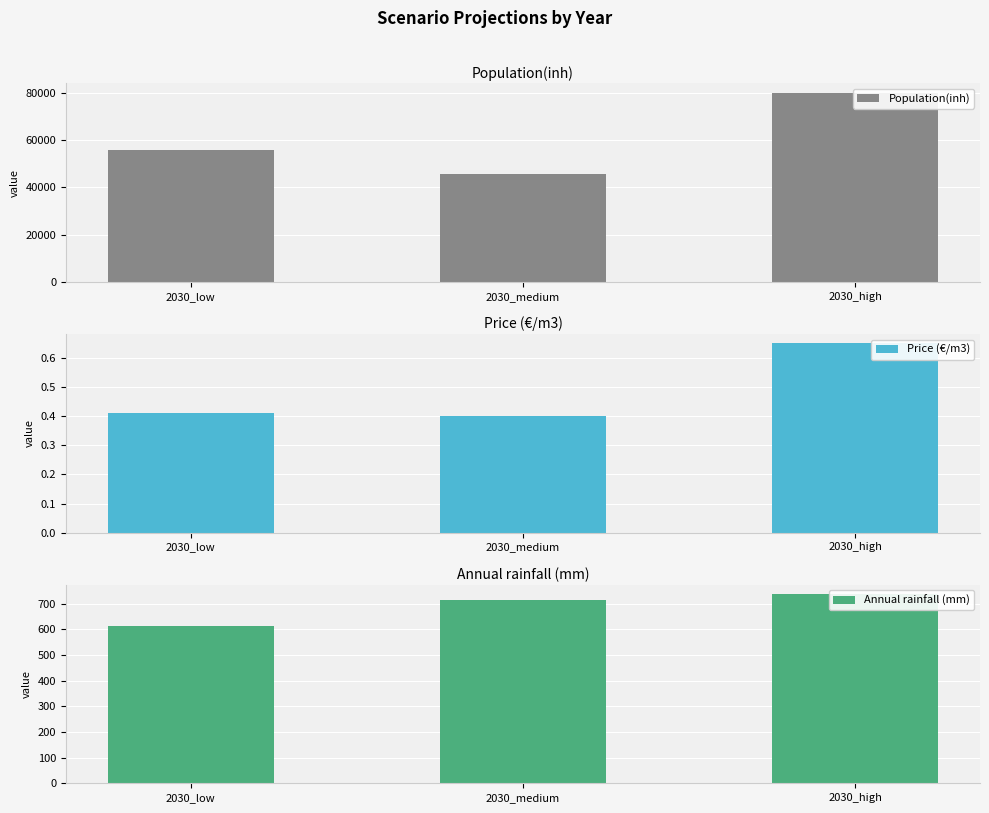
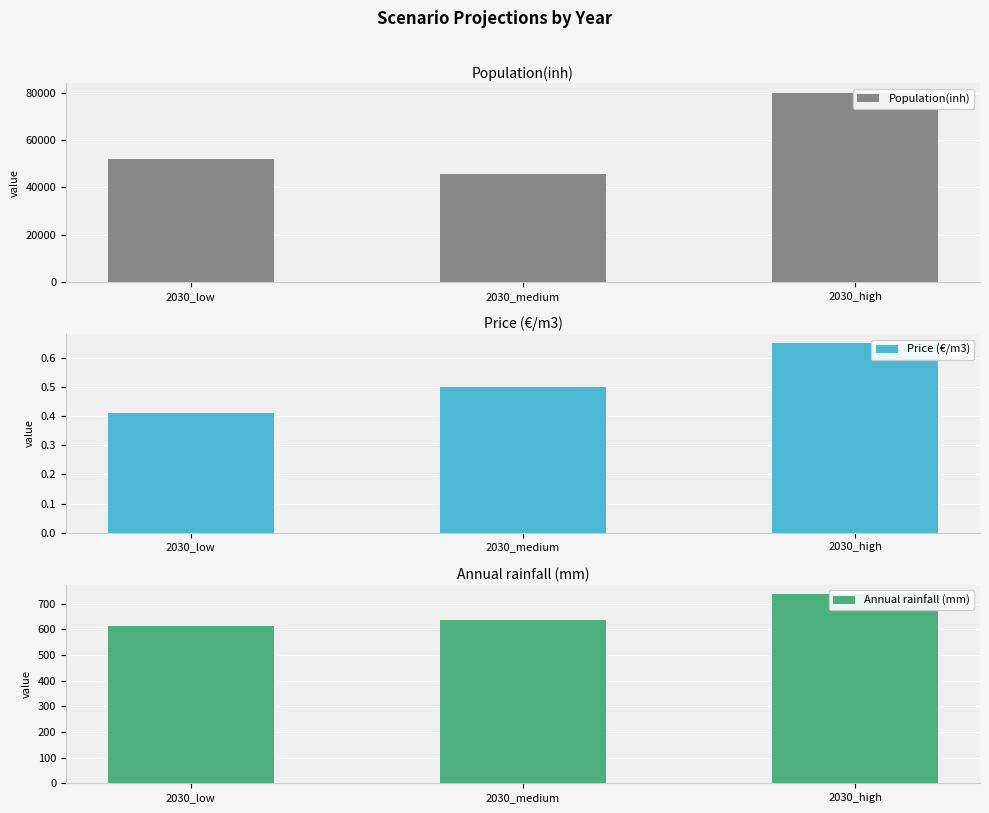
Population(inh), 2030_low: 56000 -> 52000
Price (€/m3), 2030_medium: 0.4 -> 0.5
Annual rainfall (mm), 2030_medium: 710 -> 640
